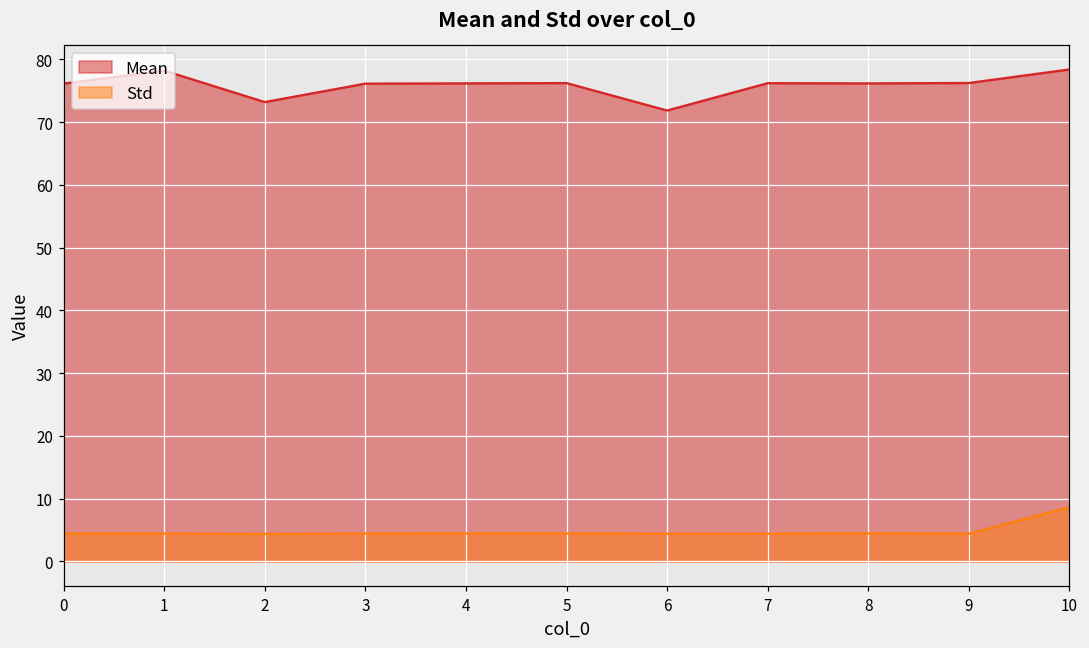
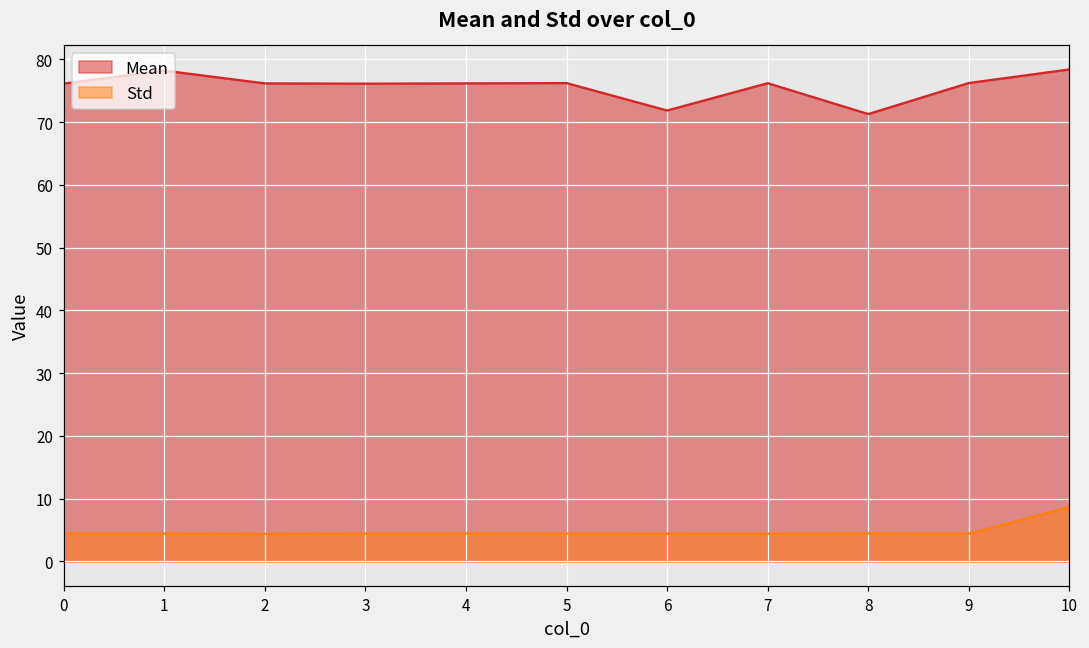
Mean, 2: 73 -> 76
Mean, 8: 76 -> 71
